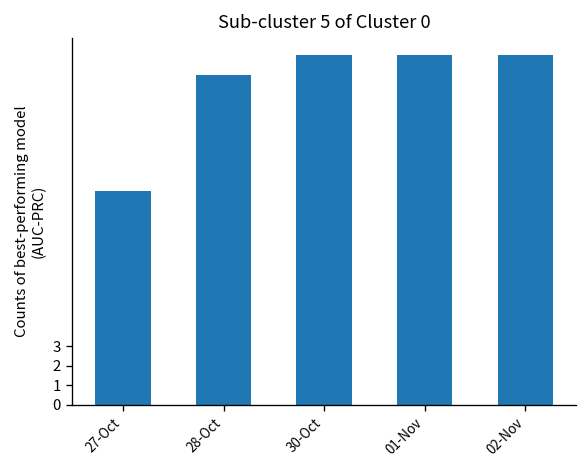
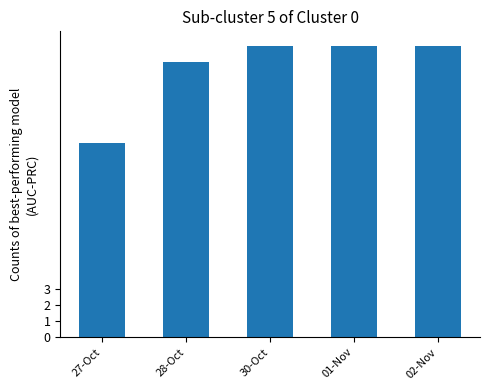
27-Oct: 11 -> 12
